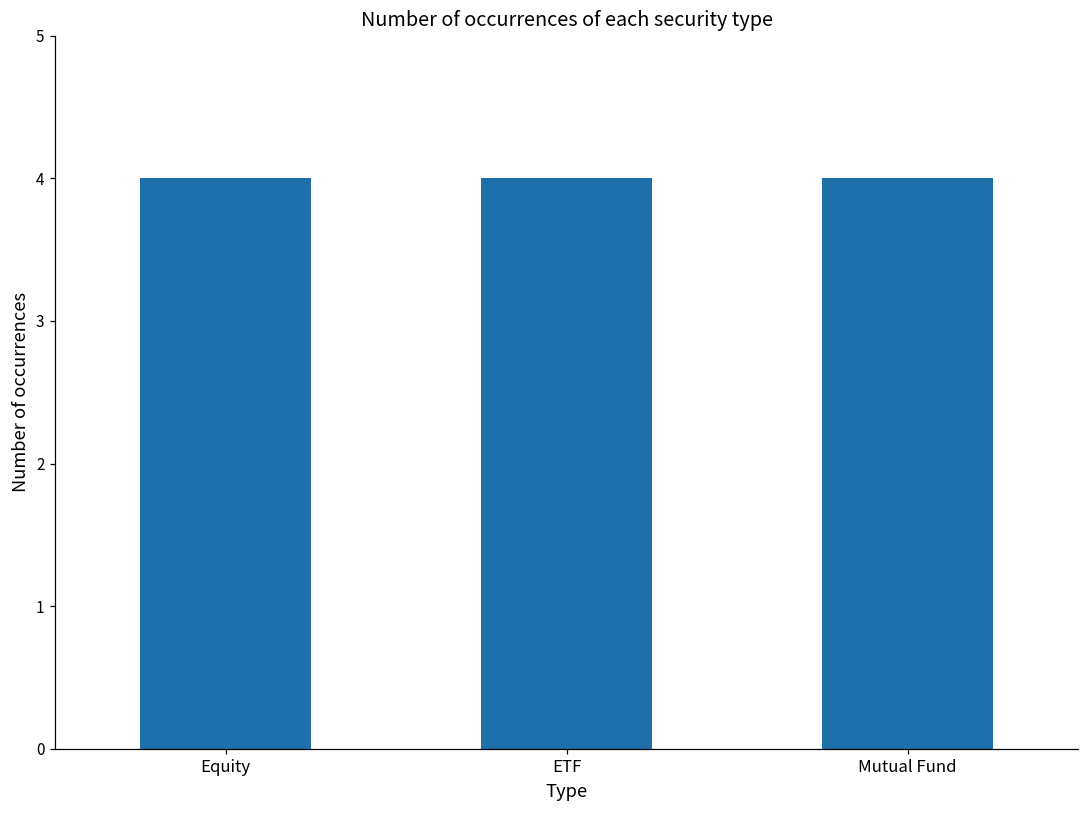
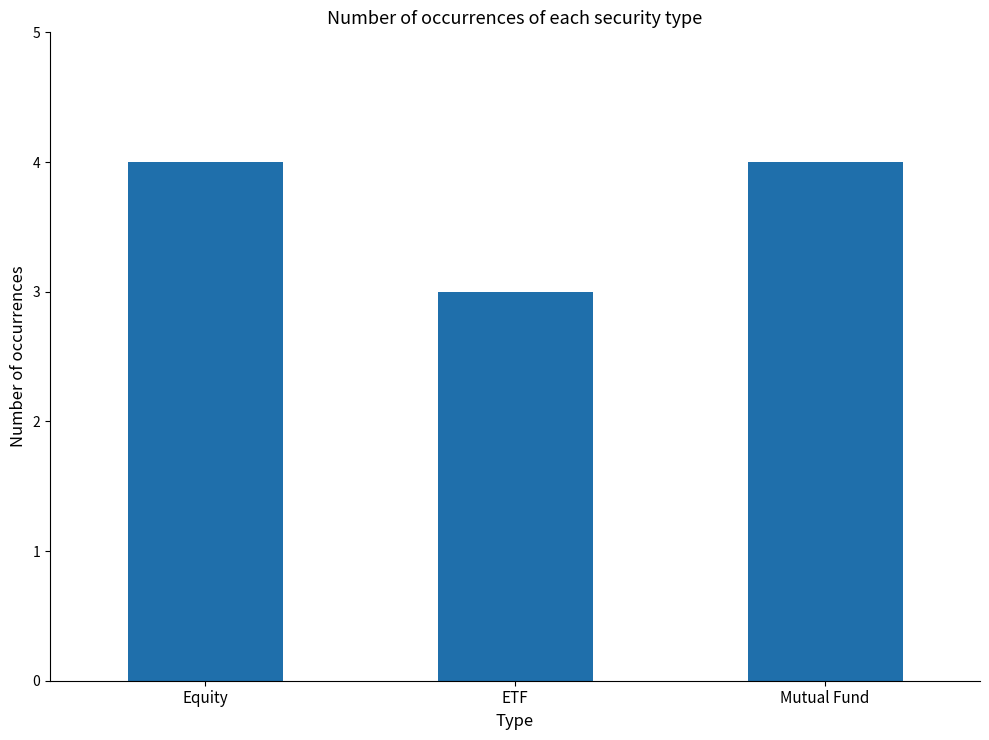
ETF: 4 -> 3
